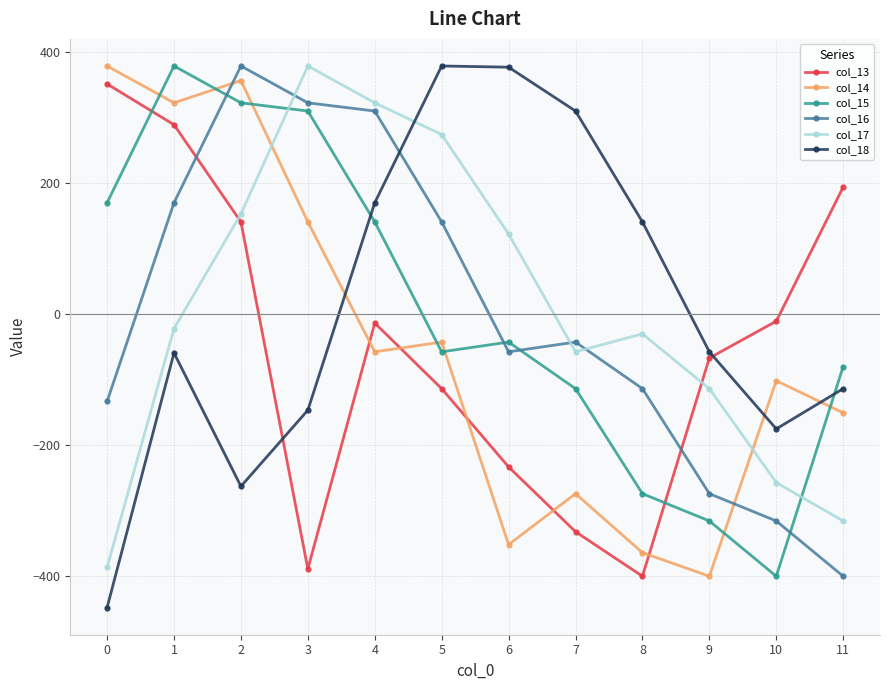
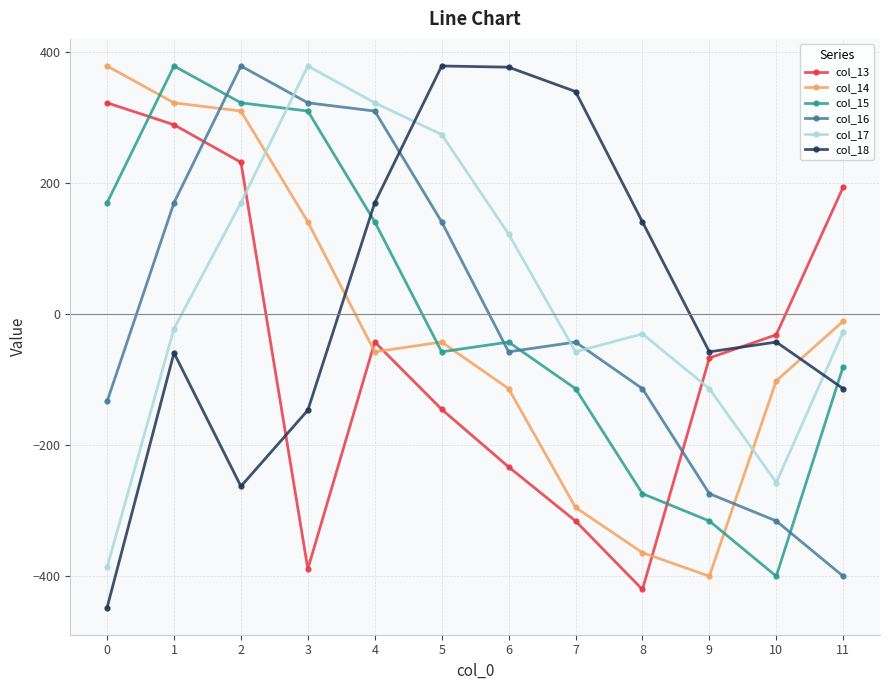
col_13, 0: 350 -> 320
col_13, 2: 140 -> 230
col_14, 2: 360 -> 310
col_17, 2: 150 -> 170
col_13, 4: -10 -> -40
col_13, 5: -110 -> -150
col_14, 6: -350 -> -110
col_13, 7: -330 -> -320
col_14, 7: -270 -> -300
col_18, 7: 310 -> 340
col_13, 8: -400 -> -420
col_13, 10: -10 -> -30
col_18, 10: -180 -> -40
col_14, 11: -150 -> -10
col_17, 11: -320 -> -30
